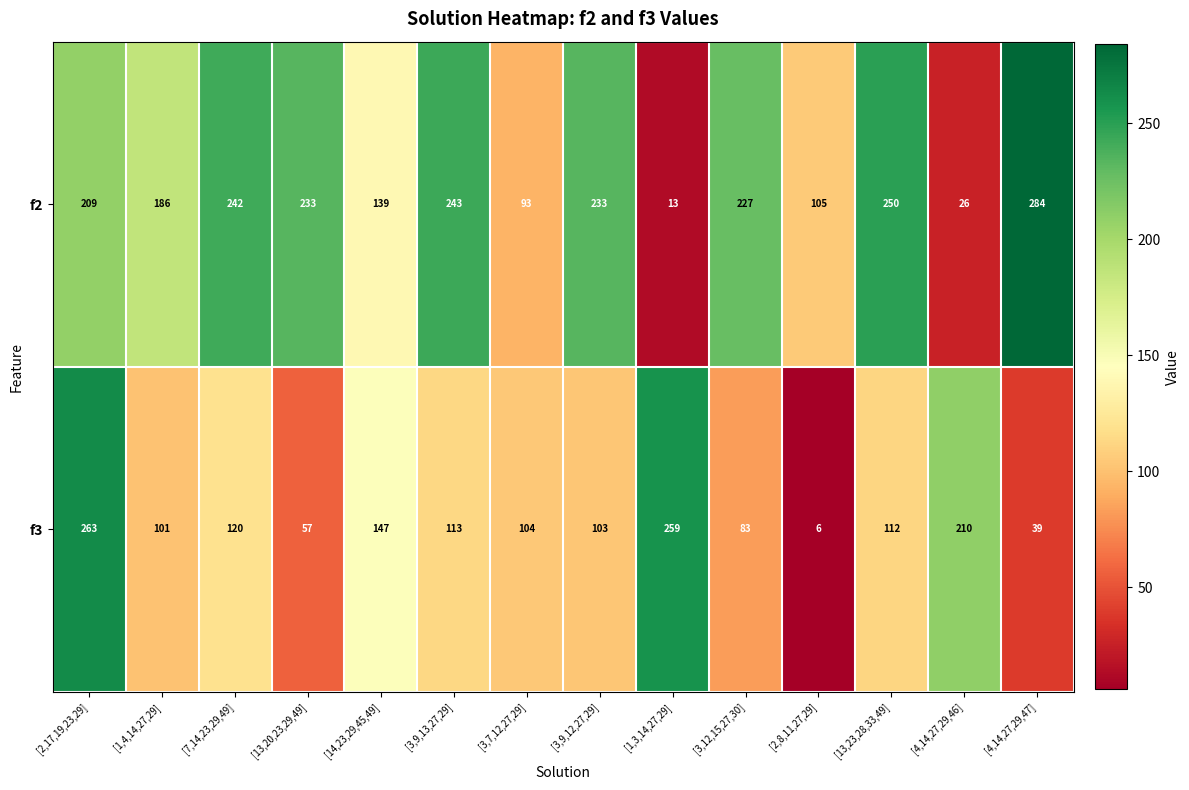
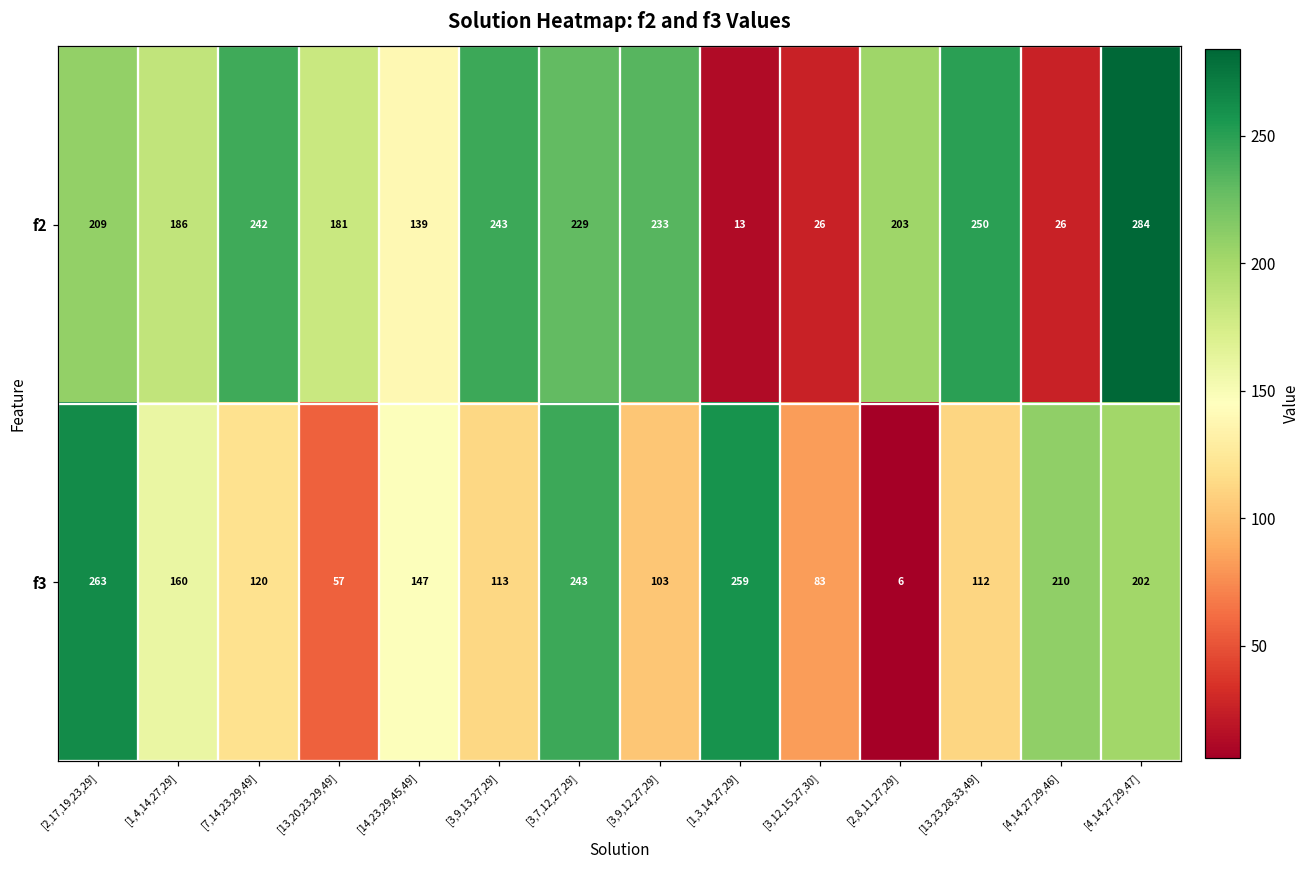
f2, [13,20,23,29,49]: 233 -> 181
f2, [3,7,12,27,29]: 93 -> 229
f2, [3,12,15,27,30]: 227 -> 26
f2, [2,8,11,27,29]: 105 -> 203
f3, [1,4,14,27,29]: 101 -> 160
f3, [3,7,12,27,29]: 104 -> 243
f3, [4,14,27,29,47]: 39 -> 202
